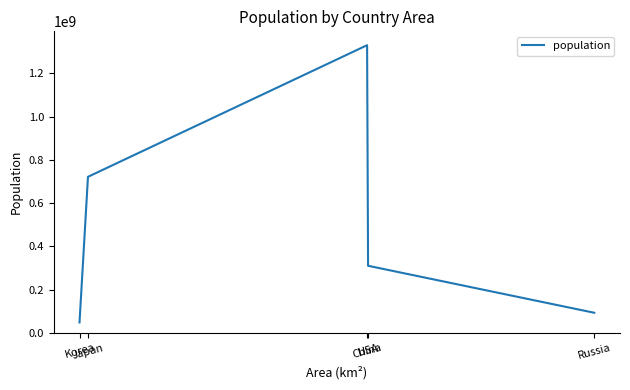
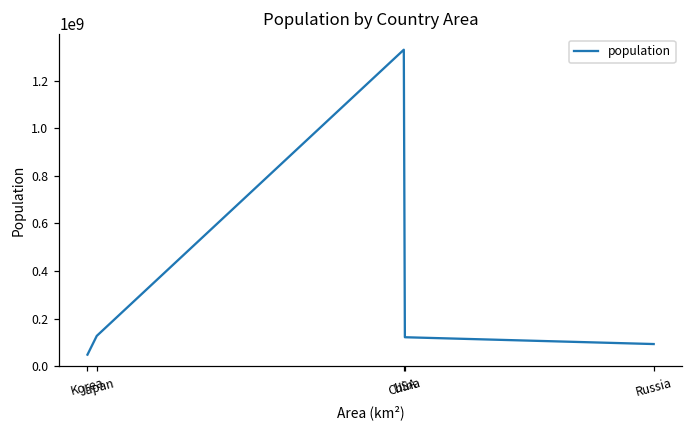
Japan: 720000000 -> 130000000
USA: 310000000 -> 120000000
